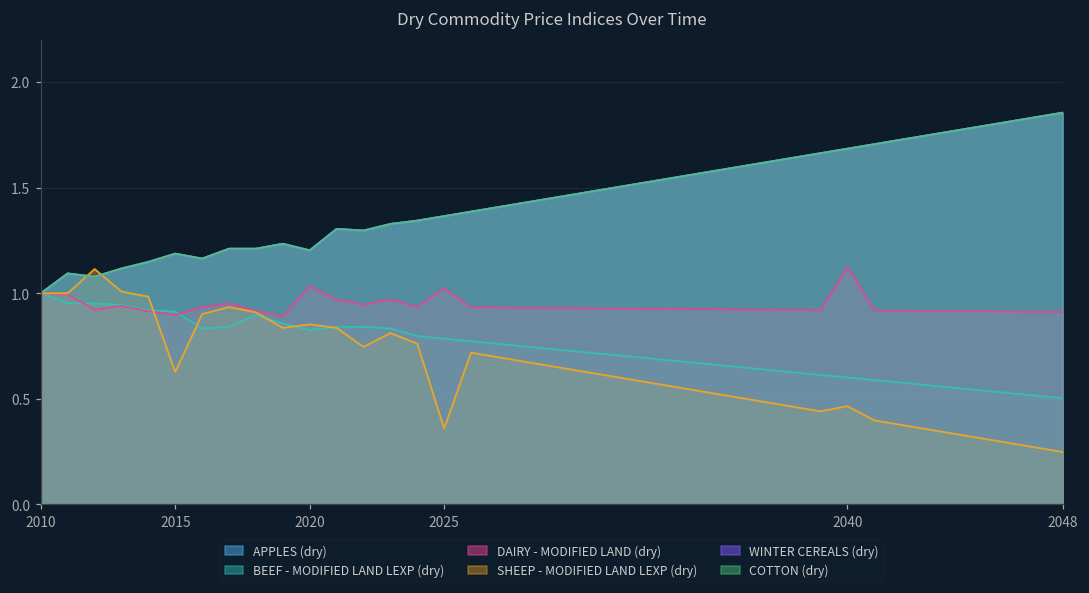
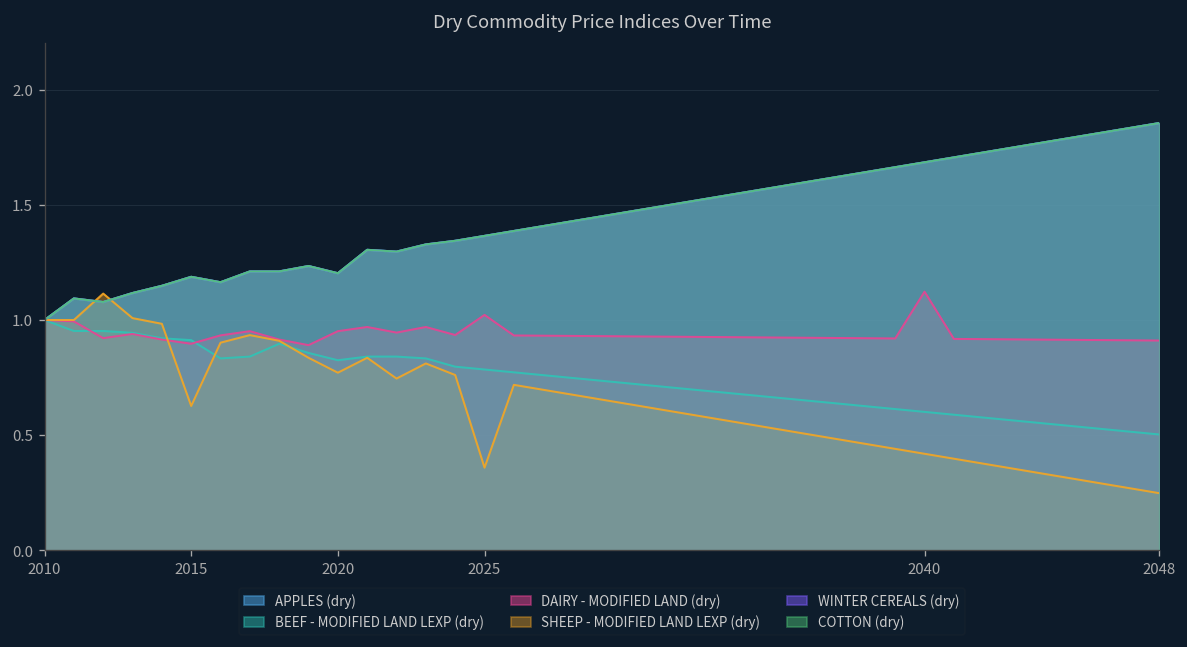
DAIRY - MODIFIED LAND (dry), 2020: 1.03 -> 0.95
SHEEP - MODIFIED LAND LEXP (dry), 2020: 0.85 -> 0.77
SHEEP - MODIFIED LAND LEXP (dry), 2040: 0.47 -> 0.42
